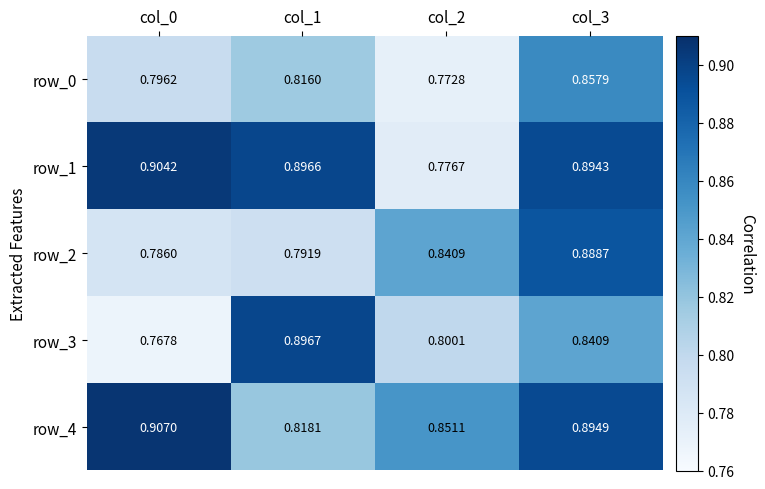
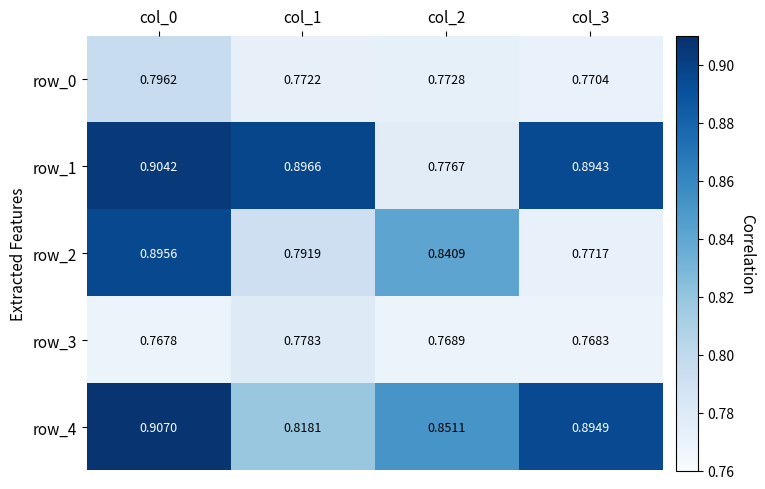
row_0, col_1: 0.8160 -> 0.7722
row_0, col_3: 0.8579 -> 0.7704
row_2, col_0: 0.7860 -> 0.8956
row_2, col_3: 0.8887 -> 0.7717
row_3, col_1: 0.8967 -> 0.7783
row_3, col_2: 0.8001 -> 0.7689
row_3, col_3: 0.8409 -> 0.7683
